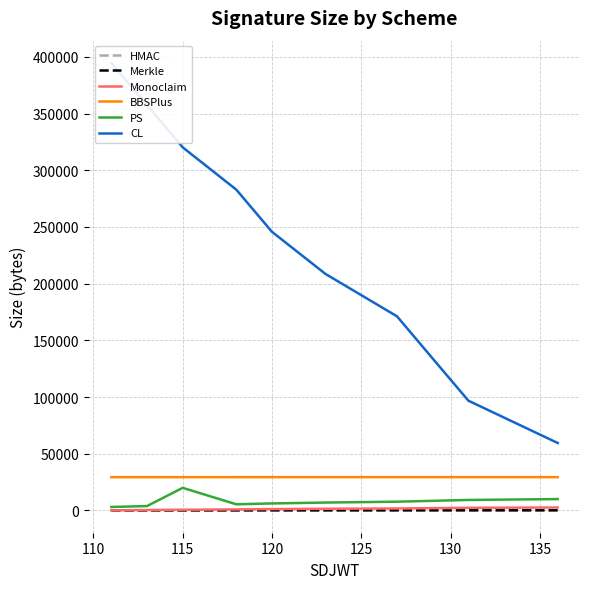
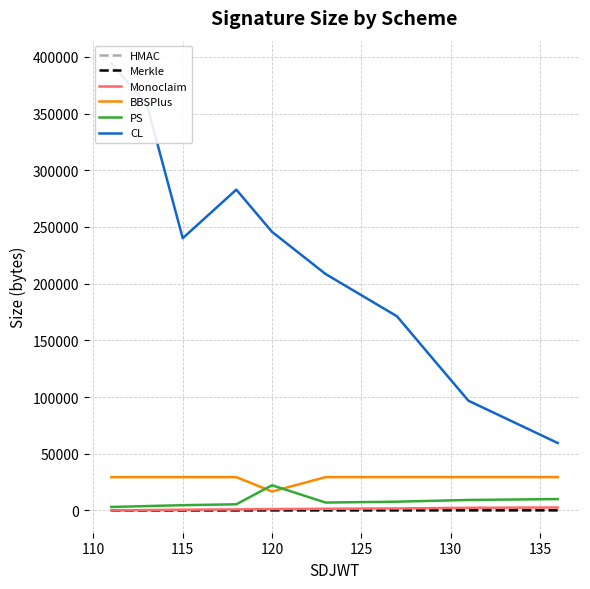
PS, 115: 20000 -> 5000
CL, 115: 320000 -> 240000
BBSPlus, 120: 29000 -> 17000
PS, 120: 6000 -> 22000
